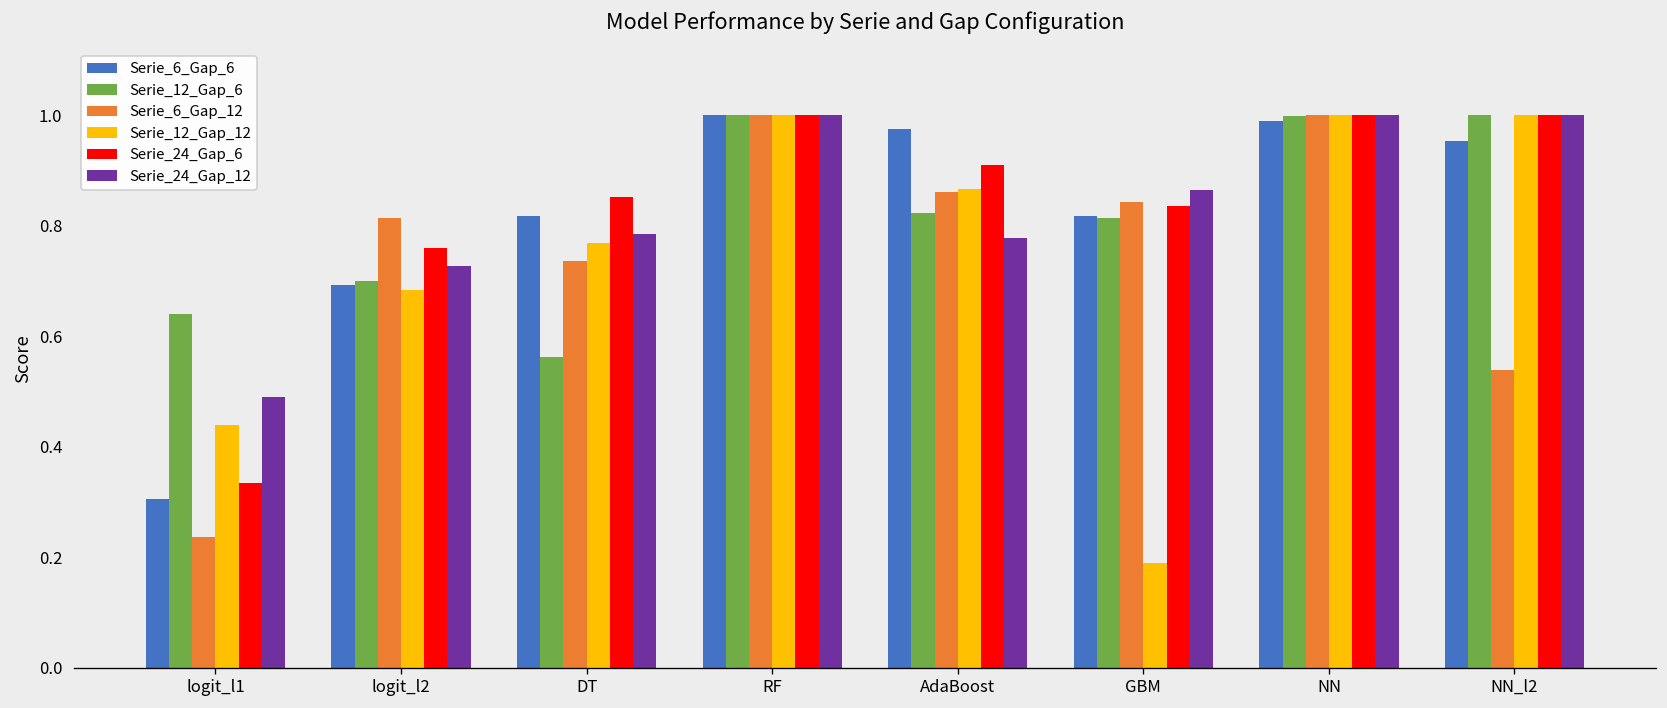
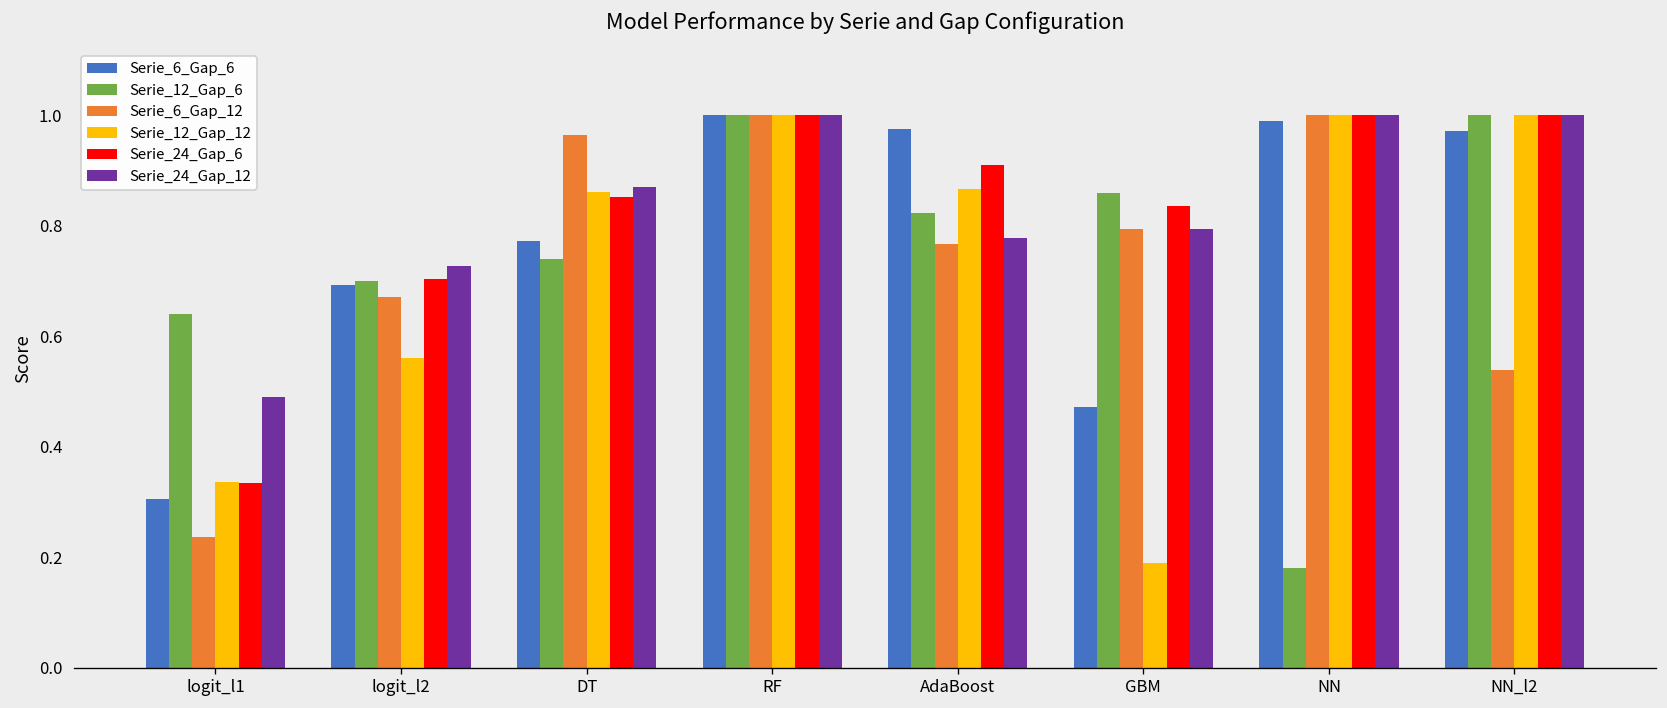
Serie_12_Gap_12, logit_l1: 0.44 -> 0.34
Serie_6_Gap_12, logit_l2: 0.81 -> 0.67
Serie_12_Gap_12, logit_l2: 0.68 -> 0.56
Serie_24_Gap_6, logit_l2: 0.76 -> 0.70
Serie_6_Gap_6, DT: 0.82 -> 0.77
Serie_12_Gap_6, DT: 0.56 -> 0.74
Serie_6_Gap_12, DT: 0.74 -> 0.96
Serie_12_Gap_12, DT: 0.77 -> 0.86
Serie_24_Gap_12, DT: 0.79 -> 0.87
Serie_6_Gap_12, AdaBoost: 0.86 -> 0.77
Serie_6_Gap_6, GBM: 0.82 -> 0.47
Serie_12_Gap_6, GBM: 0.81 -> 0.86
Serie_6_Gap_12, GBM: 0.84 -> 0.79
Serie_24_Gap_12, GBM: 0.86 -> 0.79
Serie_12_Gap_6, NN: 1.00 -> 0.18
Serie_6_Gap_6, NN_l2: 0.95 -> 0.97
